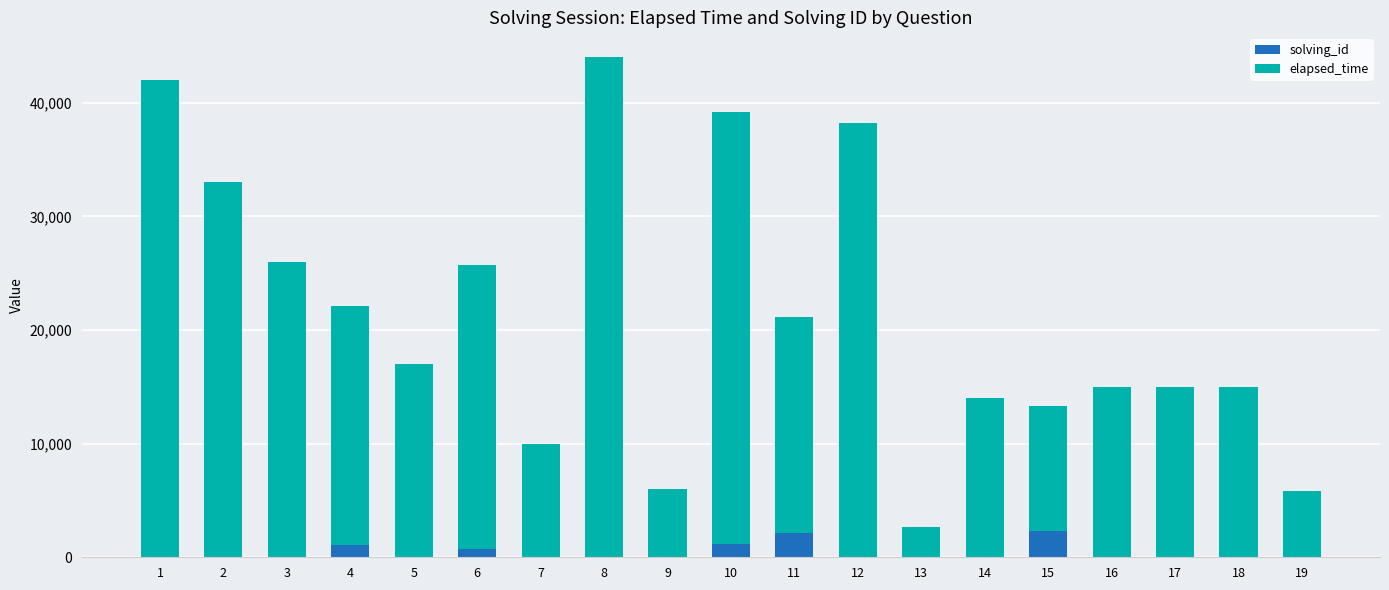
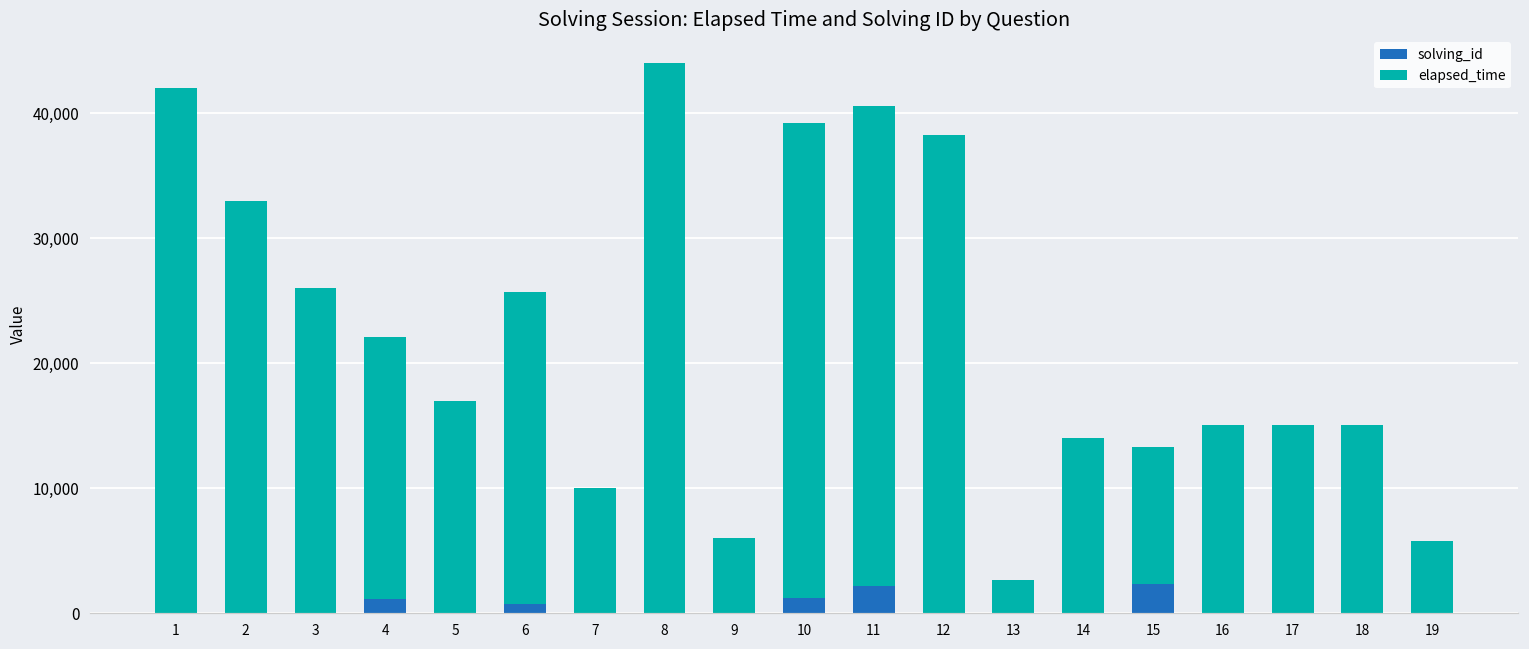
elapsed_time, 11: 19,000 -> 38,400
